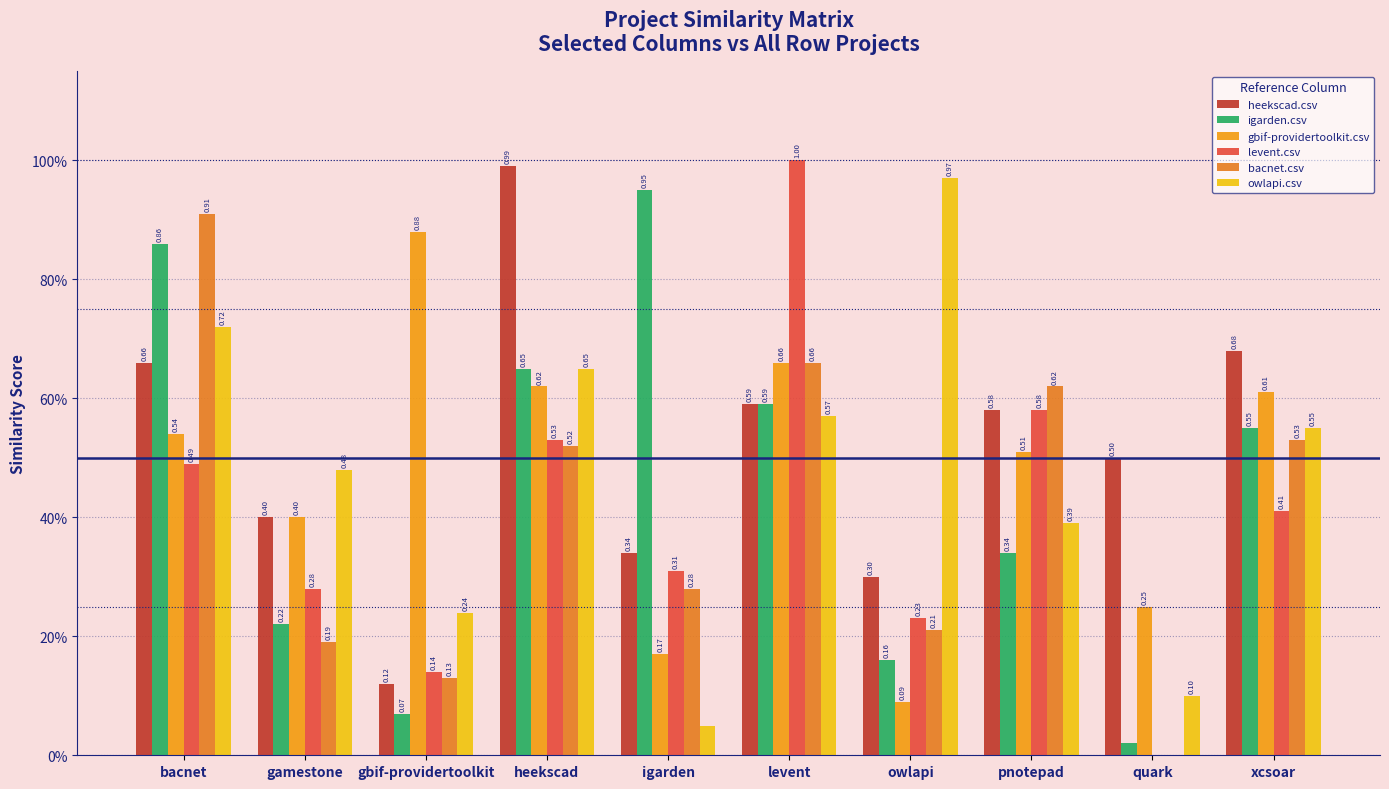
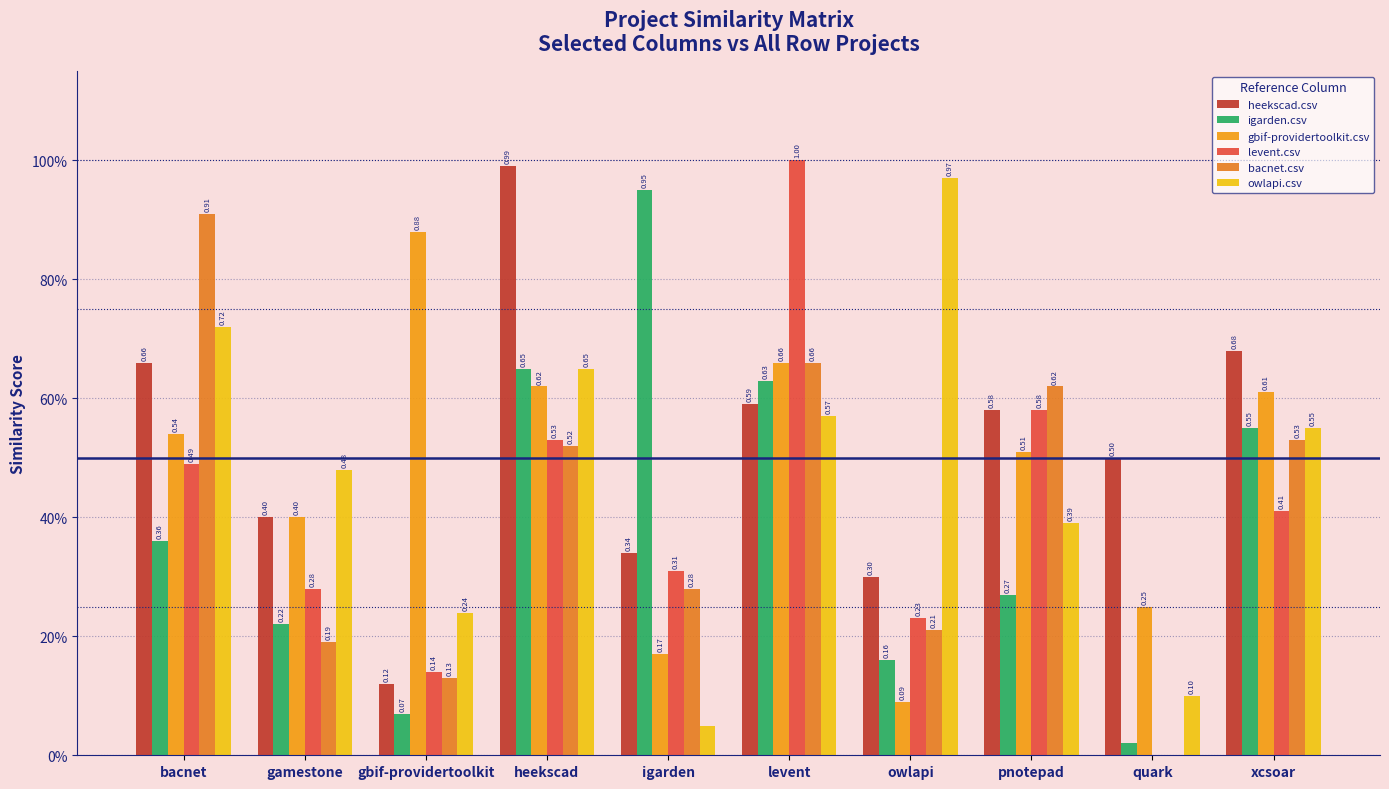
igarden.csv, bacnet: 0.86 -> 0.36
igarden.csv, levent: 0.59 -> 0.63
igarden.csv, pnotepad: 0.34 -> 0.27
